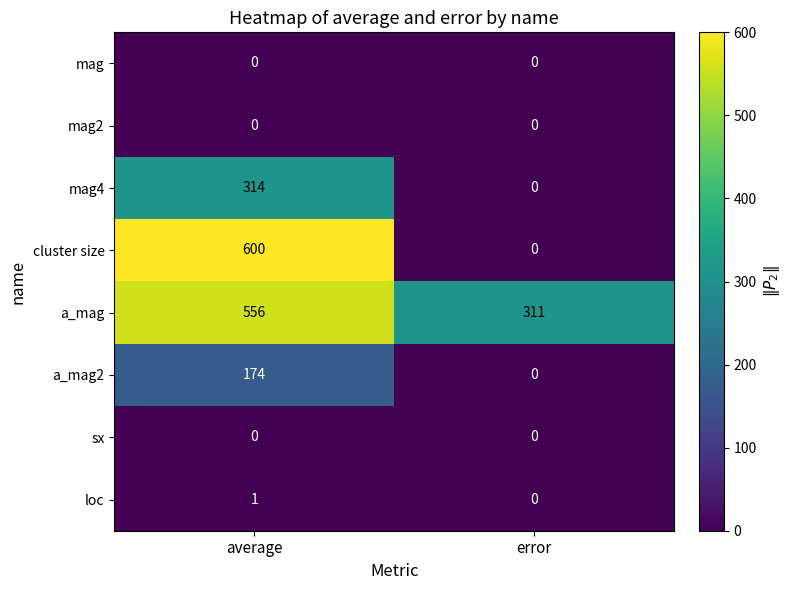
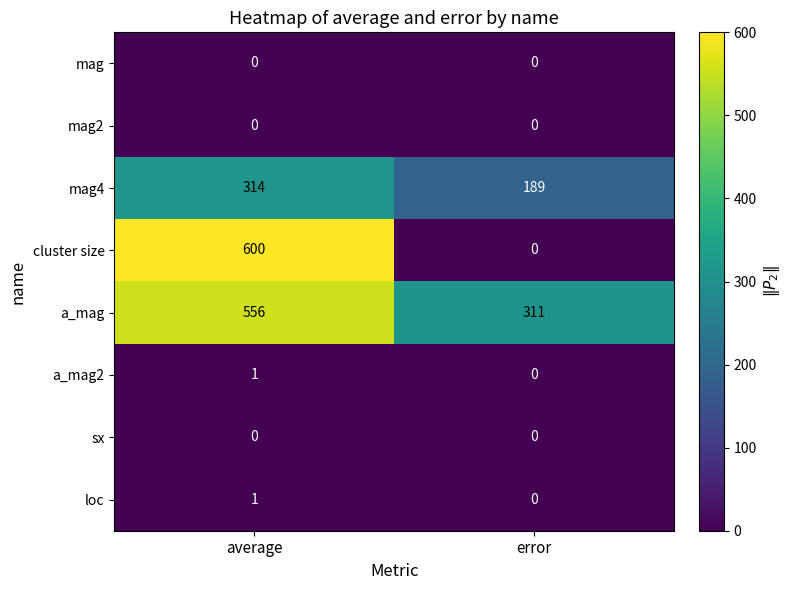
mag4, error: 0 -> 189
a_mag2, average: 174 -> 1
